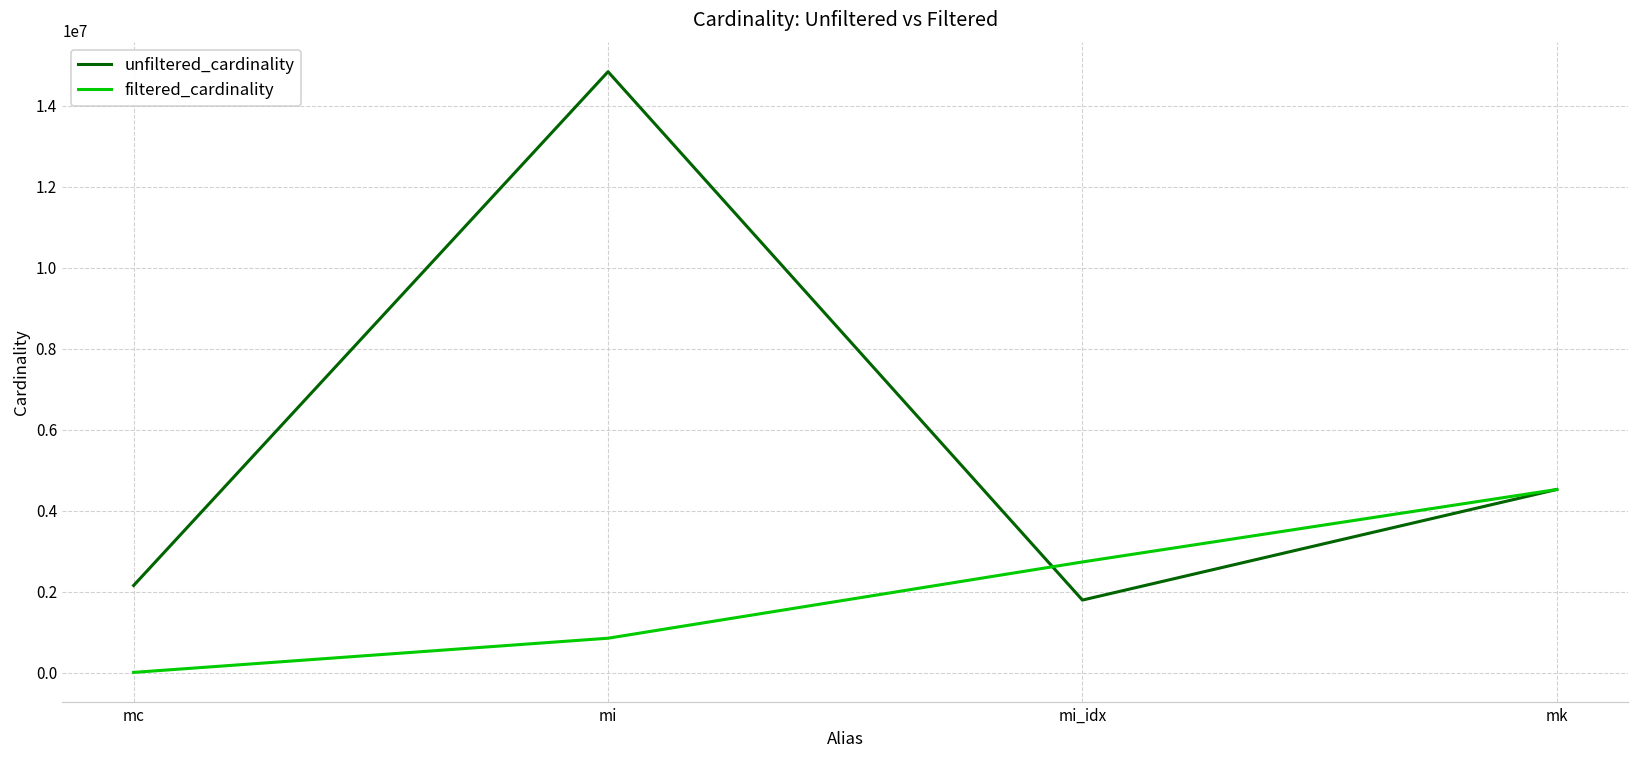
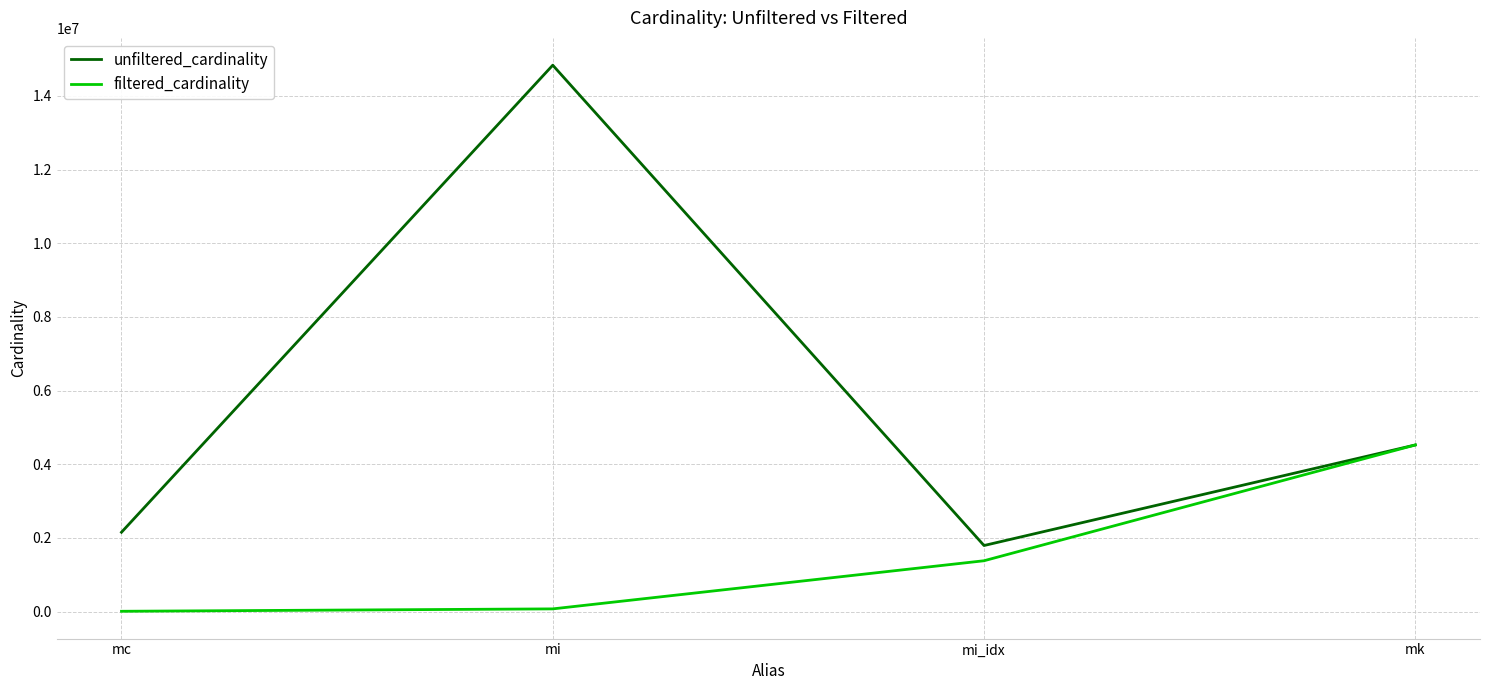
filtered_cardinality, mi: 900000 -> 100000
filtered_cardinality, mi_idx: 2700000 -> 1400000
